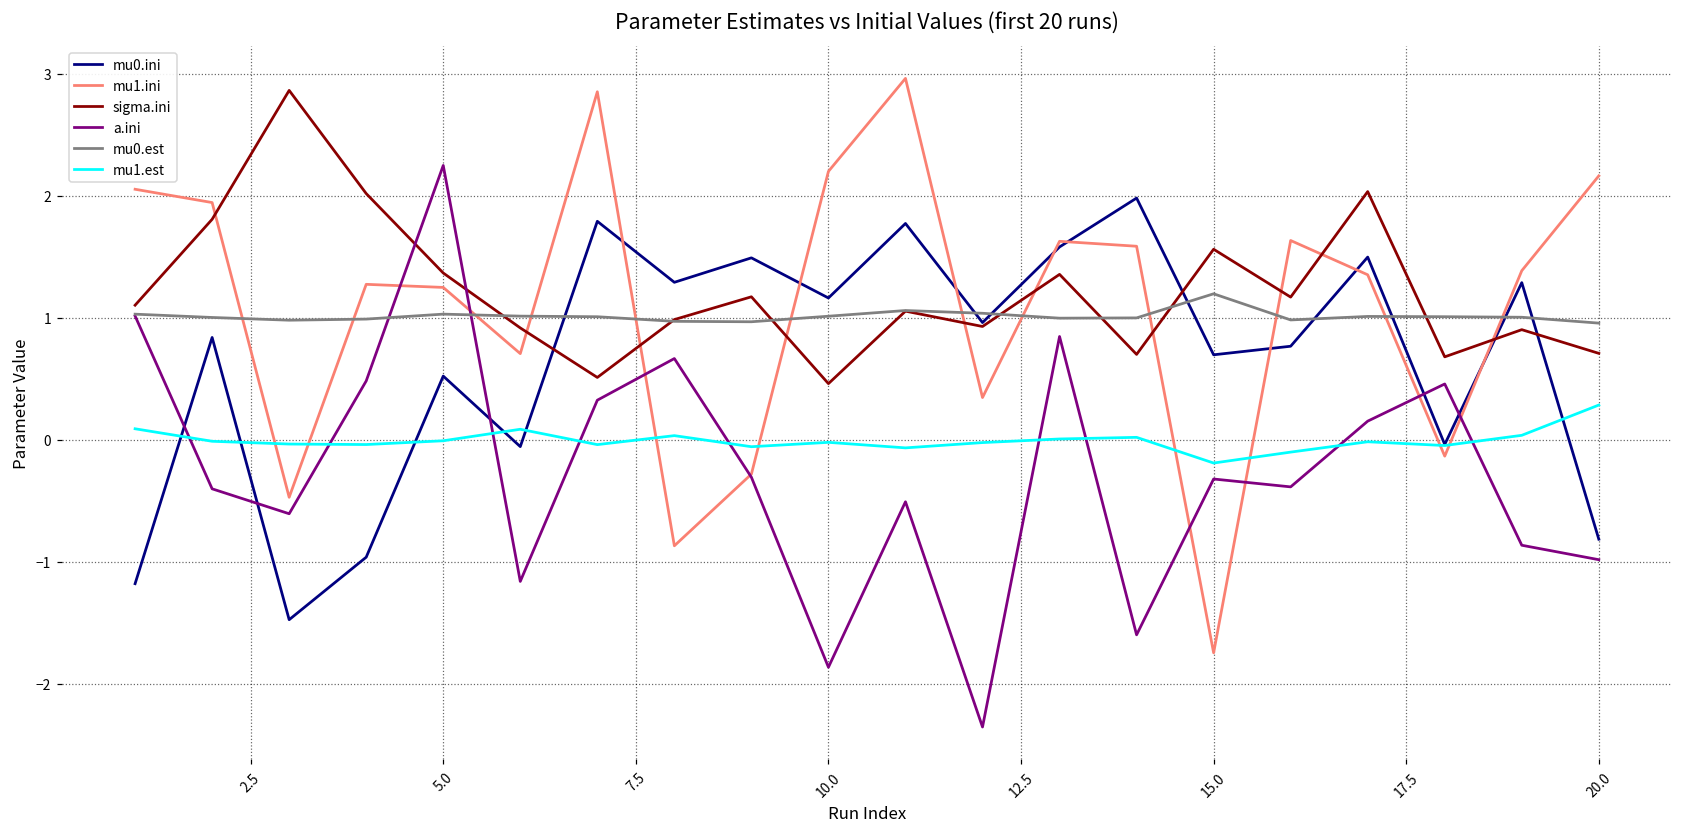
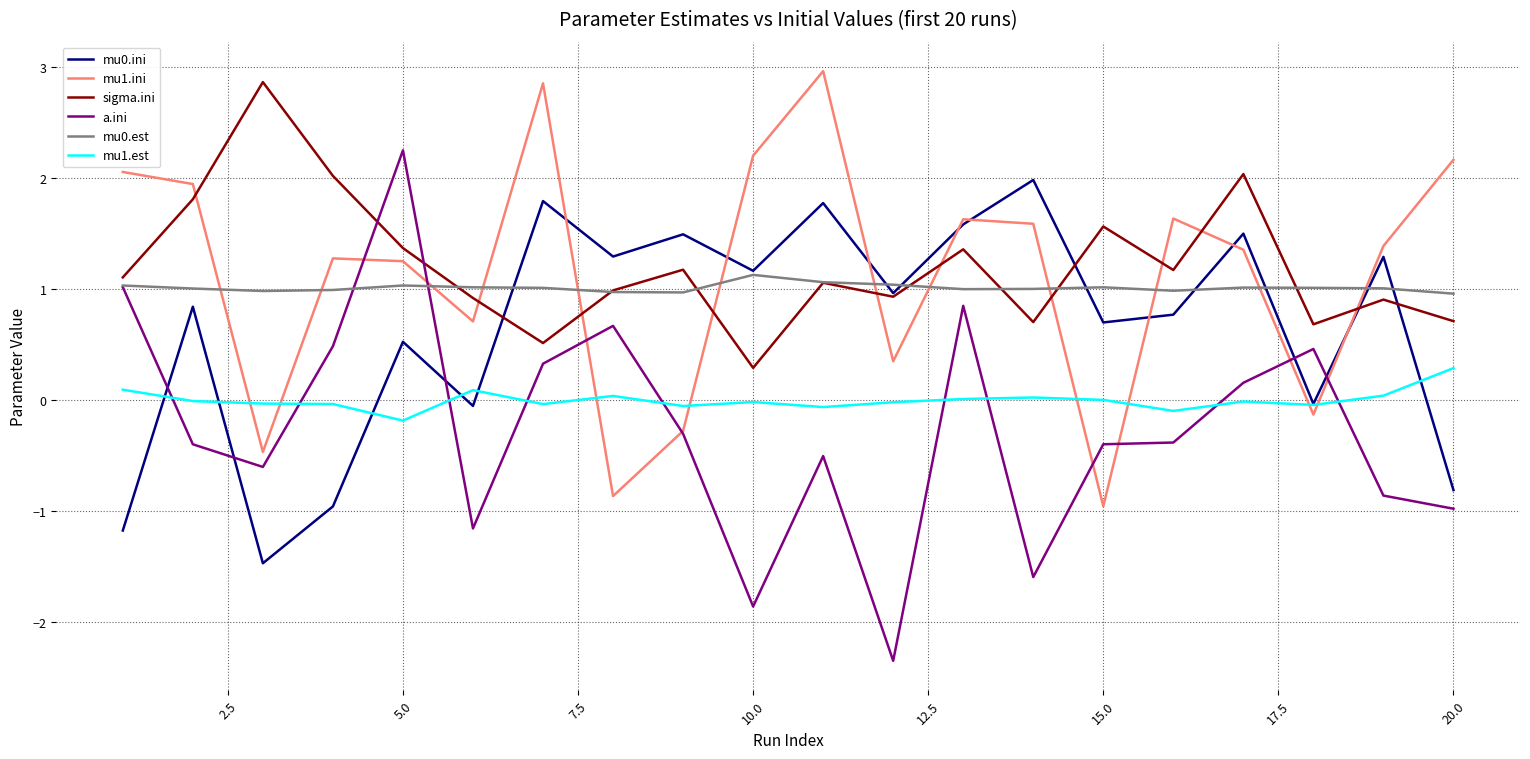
mu1.est, 5.0: -0.01 -> -0.19
sigma.ini, 10.0: 0.46 -> 0.29
mu0.est, 10.0: 1.01 -> 1.13
mu1.ini, 15.0: -1.75 -> -0.96
a.ini, 15.0: -0.32 -> -0.40
mu0.est, 15.0: 1.20 -> 1.01
mu1.est, 15.0: -0.19 -> 0.00
